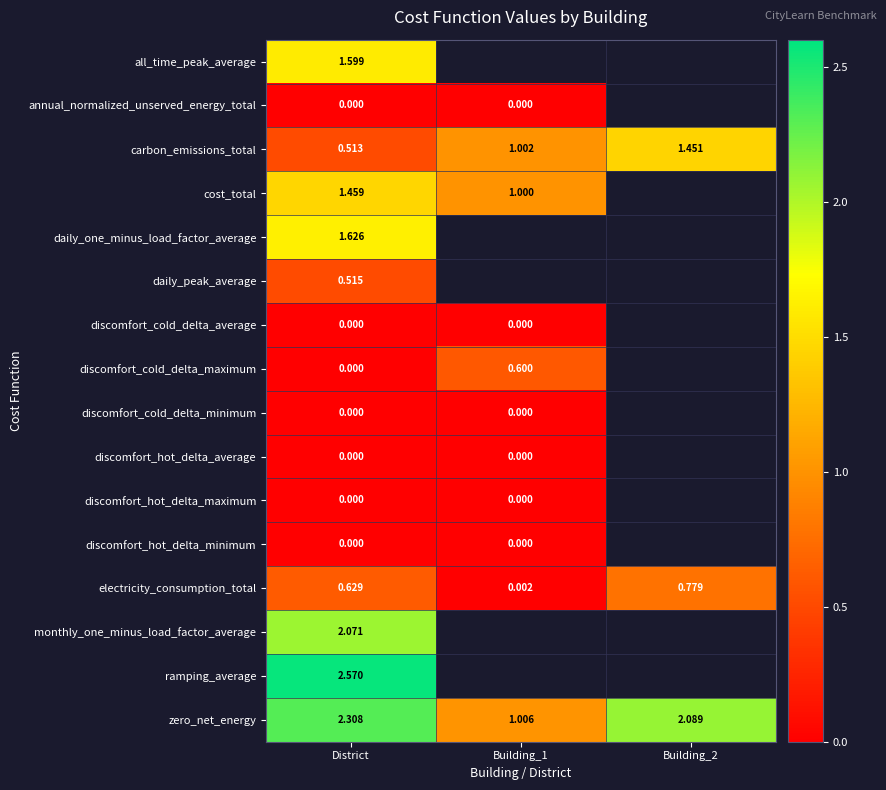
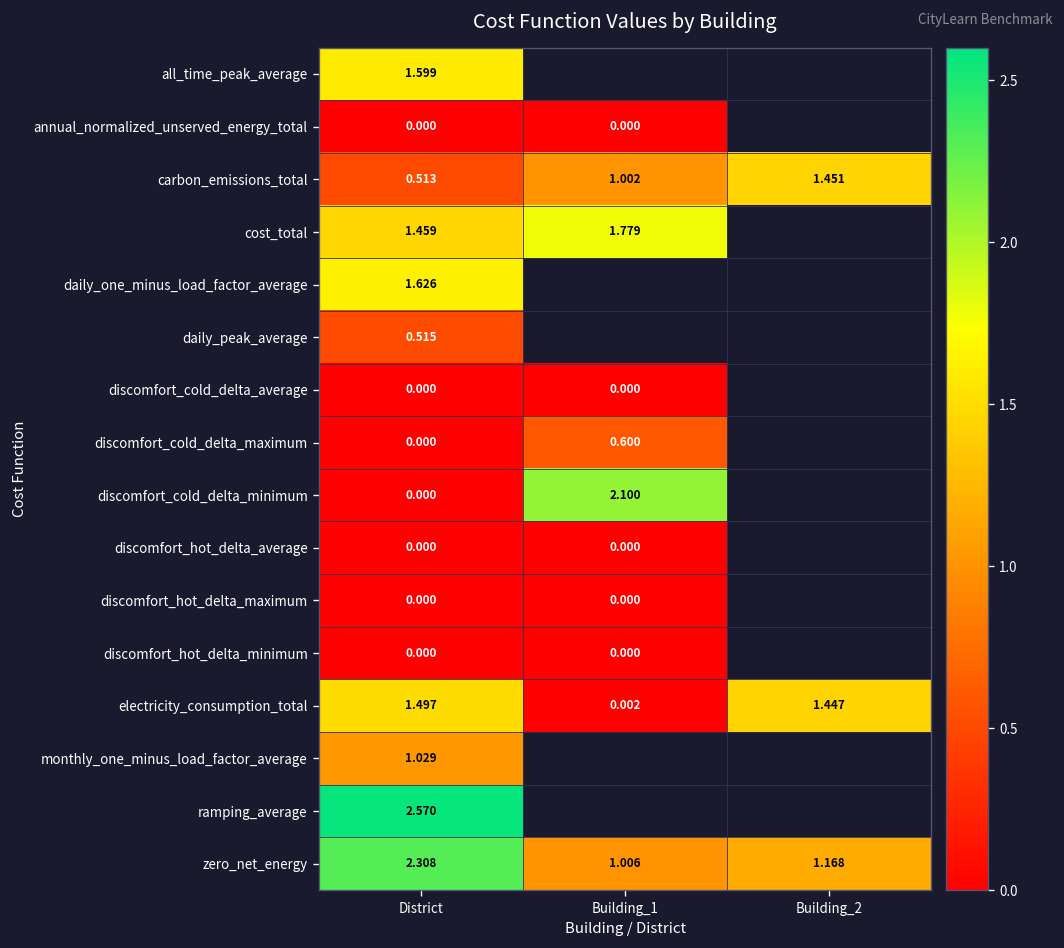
cost_total, Building_1: 1.000 -> 1.779
discomfort_cold_delta_minimum, Building_1: 0.000 -> 2.100
electricity_consumption_total, District: 0.629 -> 1.497
electricity_consumption_total, Building_2: 0.779 -> 1.447
monthly_one_minus_load_factor_average, District: 2.071 -> 1.029
zero_net_energy, Building_2: 2.089 -> 1.168
